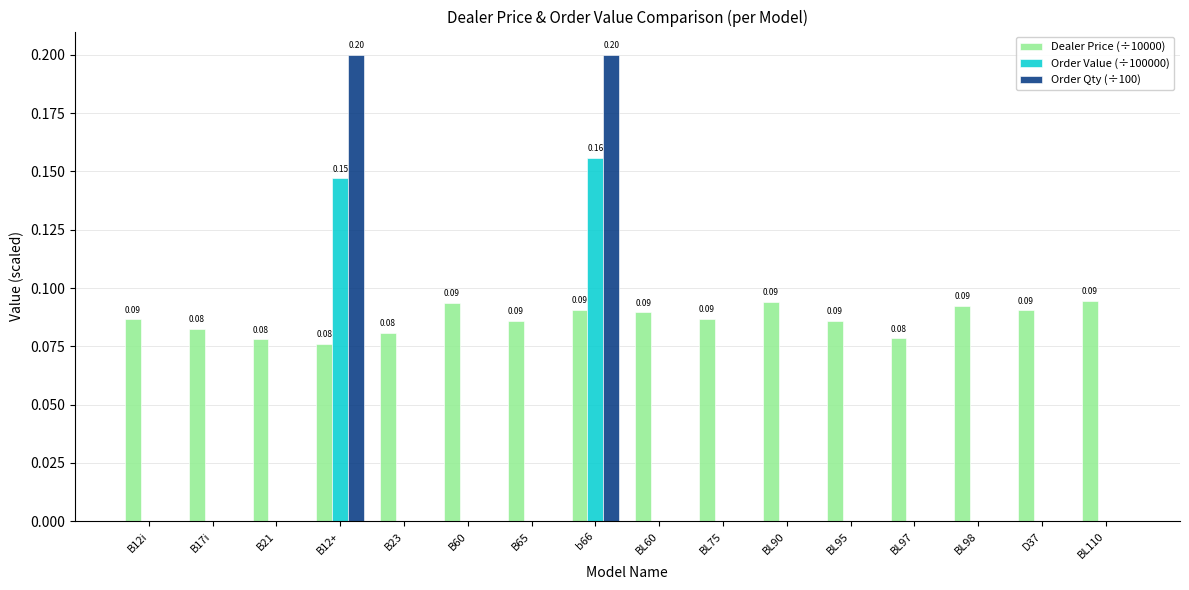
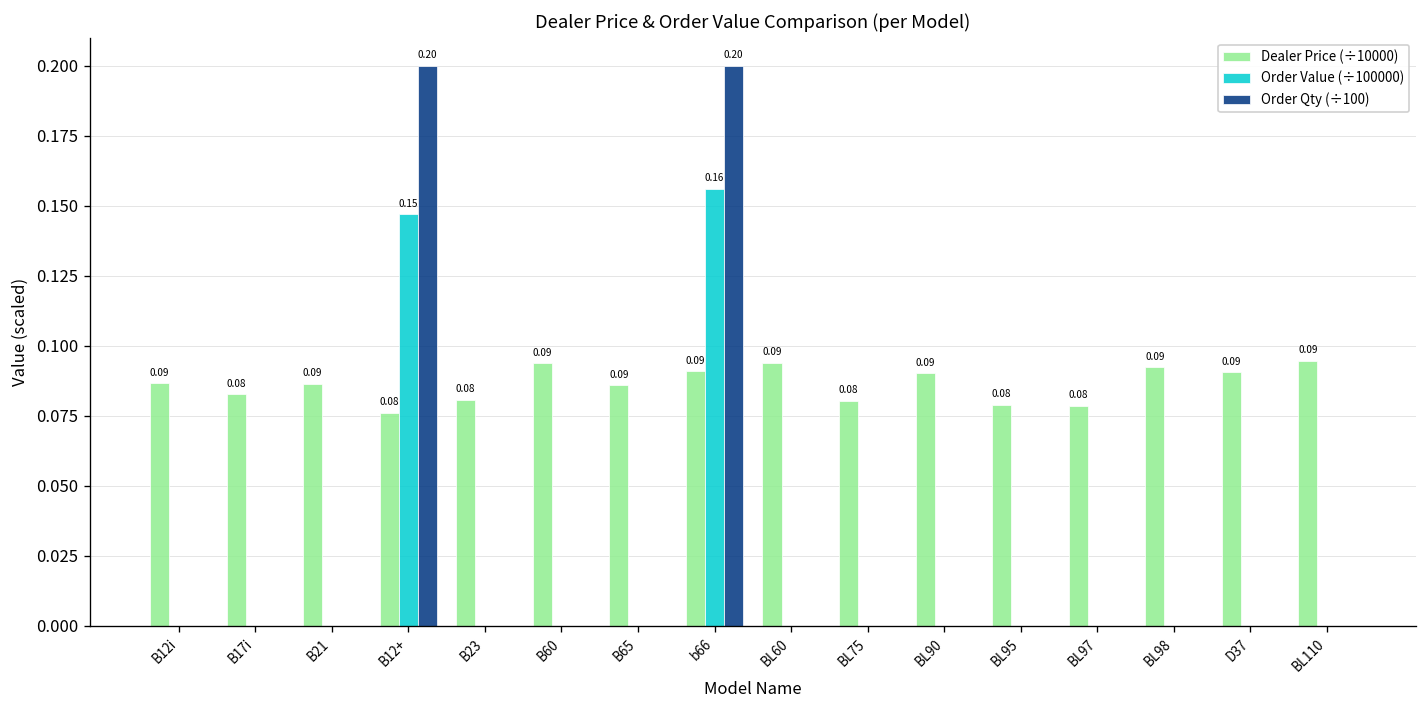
Dealer Price (÷10000), B21: 0.08 -> 0.09
Dealer Price (÷10000), BL60: 0.090 -> 0.094
Dealer Price (÷10000), BL75: 0.09 -> 0.08
Dealer Price (÷10000), BL90: 0.094 -> 0.090
Dealer Price (÷10000), BL95: 0.09 -> 0.08
